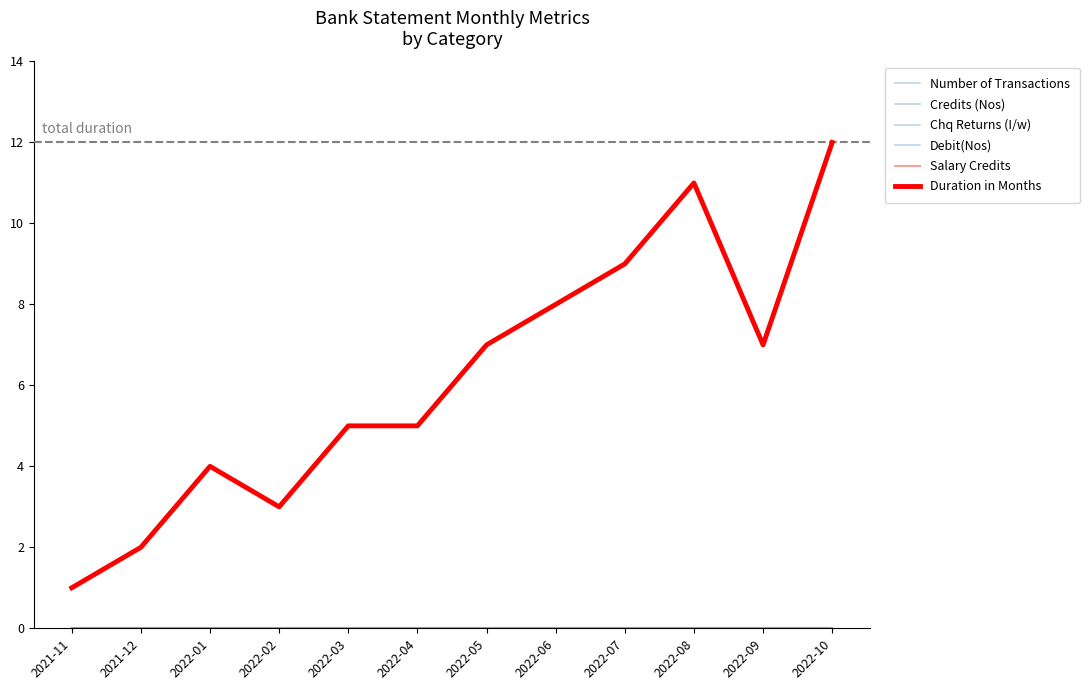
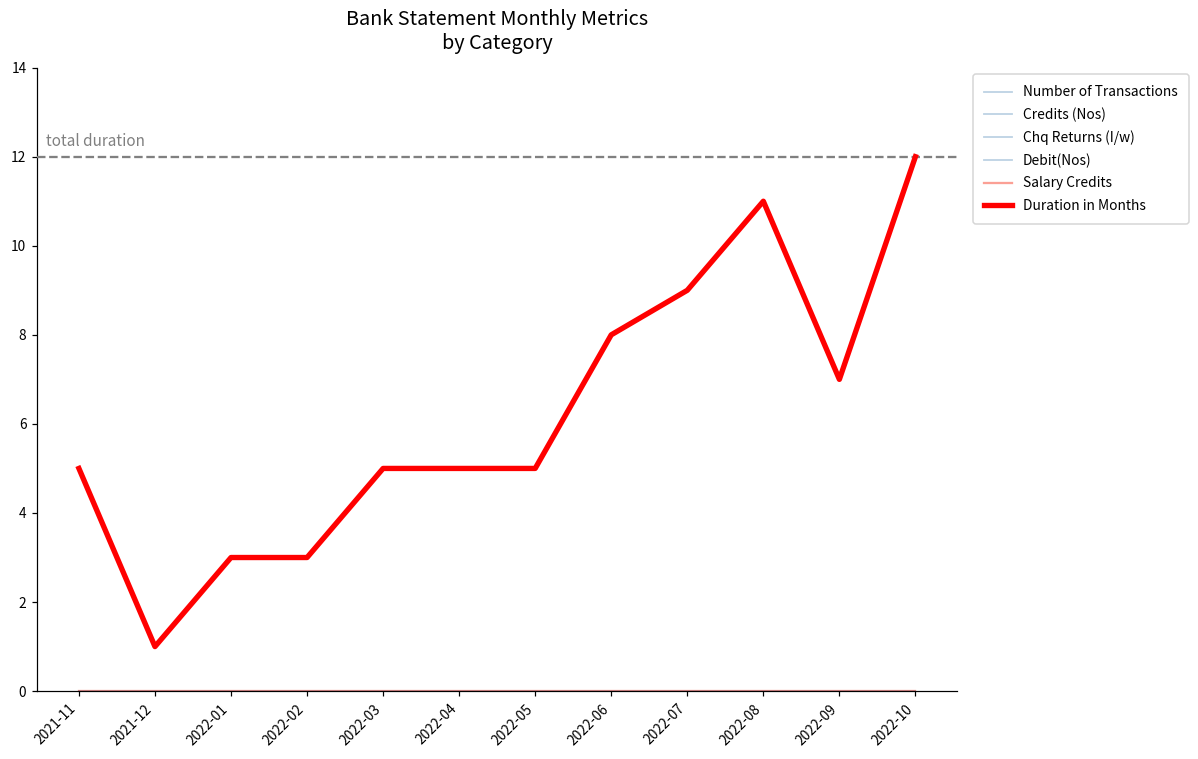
Duration in Months, 2021-11: 1 -> 5
Duration in Months, 2021-12: 2 -> 1
Duration in Months, 2022-01: 4 -> 3
Duration in Months, 2022-05: 7 -> 5
